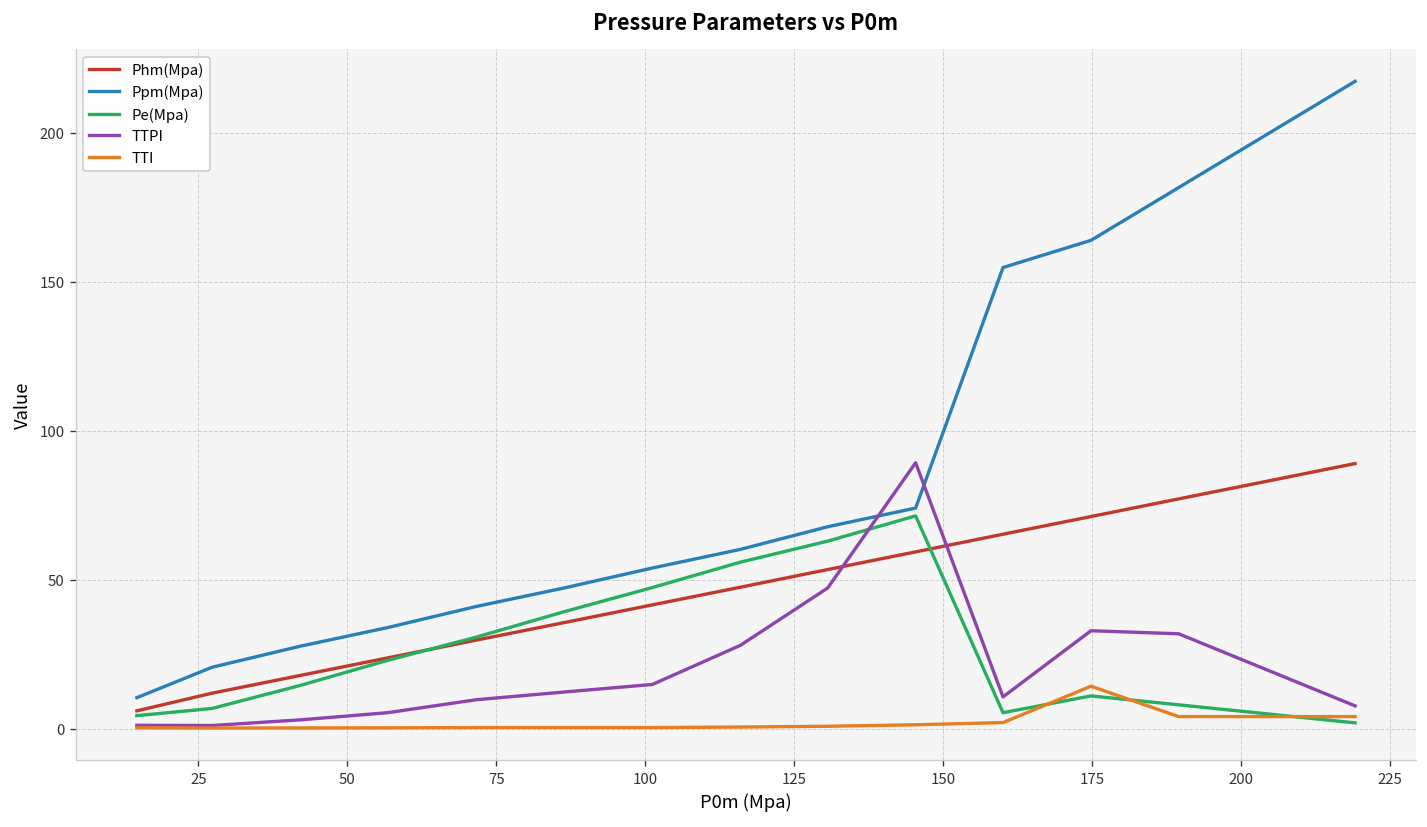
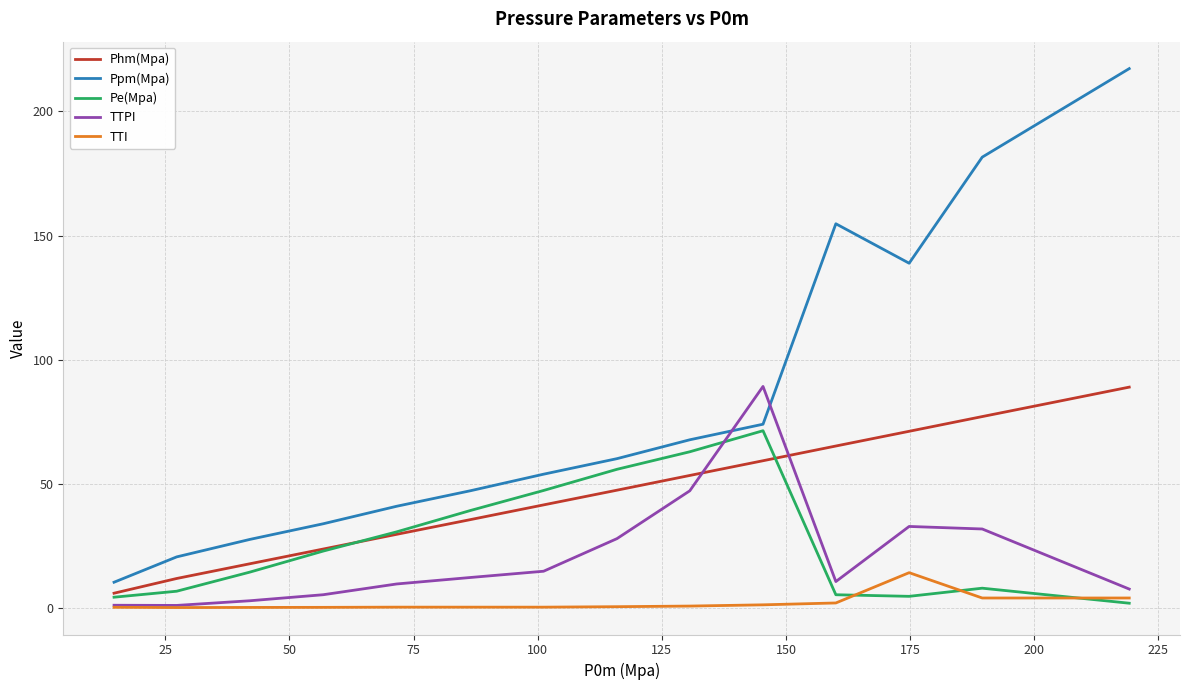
Ppm(Mpa), 175: 164 -> 139
Pe(Mpa), 175: 11 -> 5
